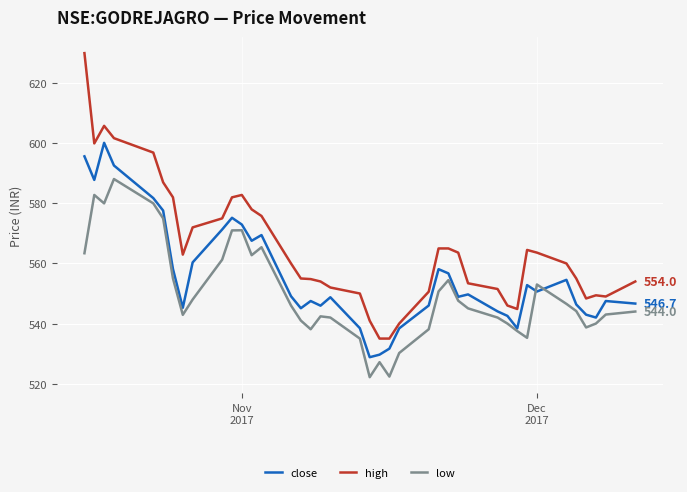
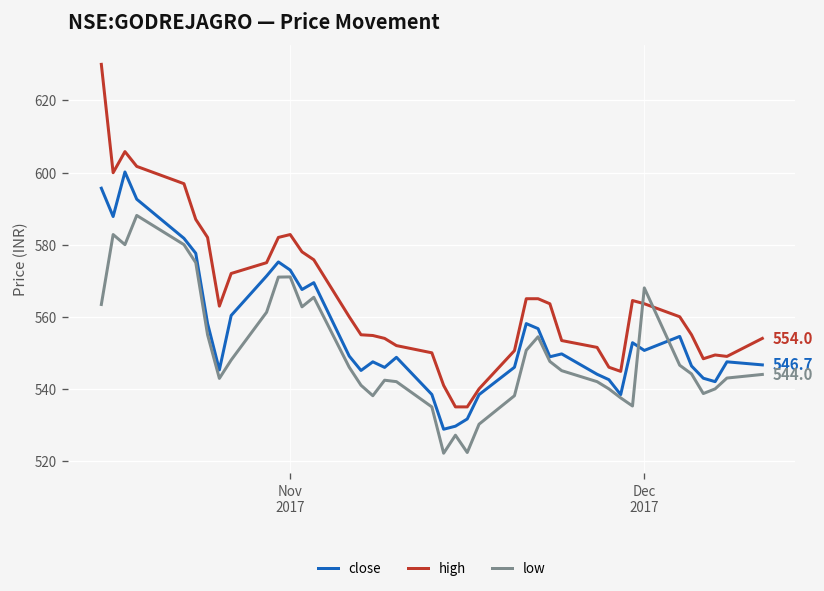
low, Dec 2017: 553 -> 568
